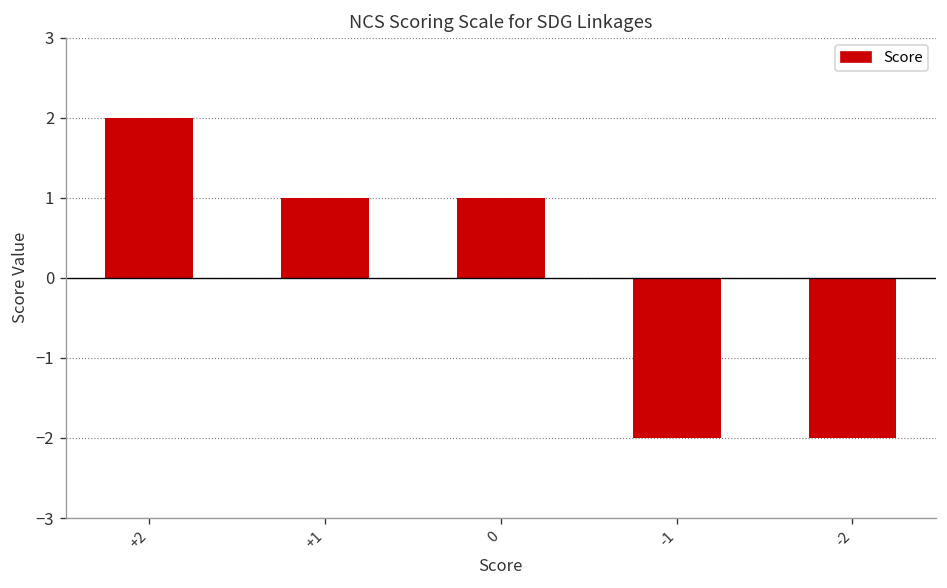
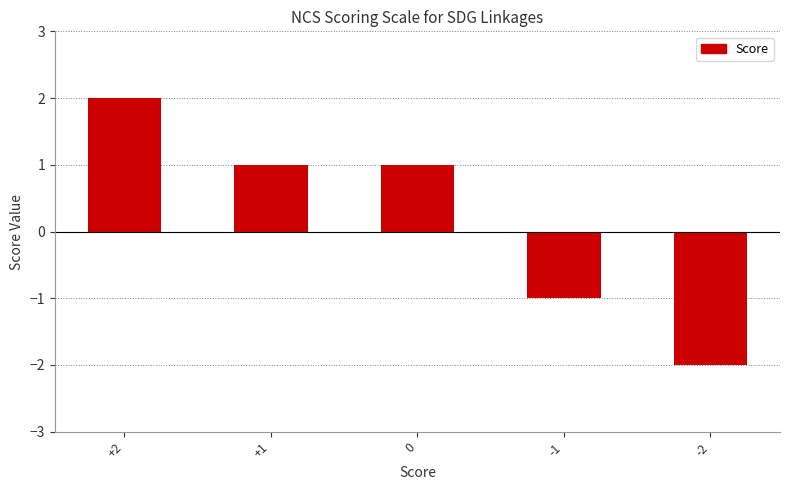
-1: -2 -> -1
